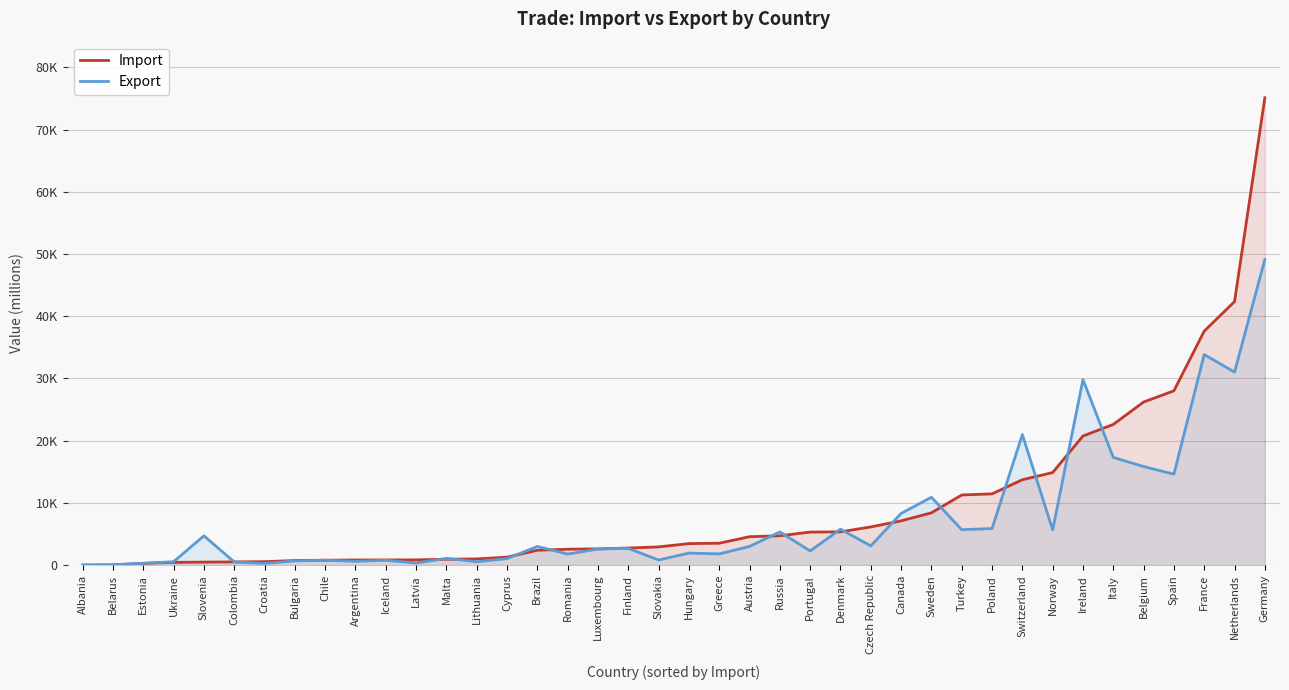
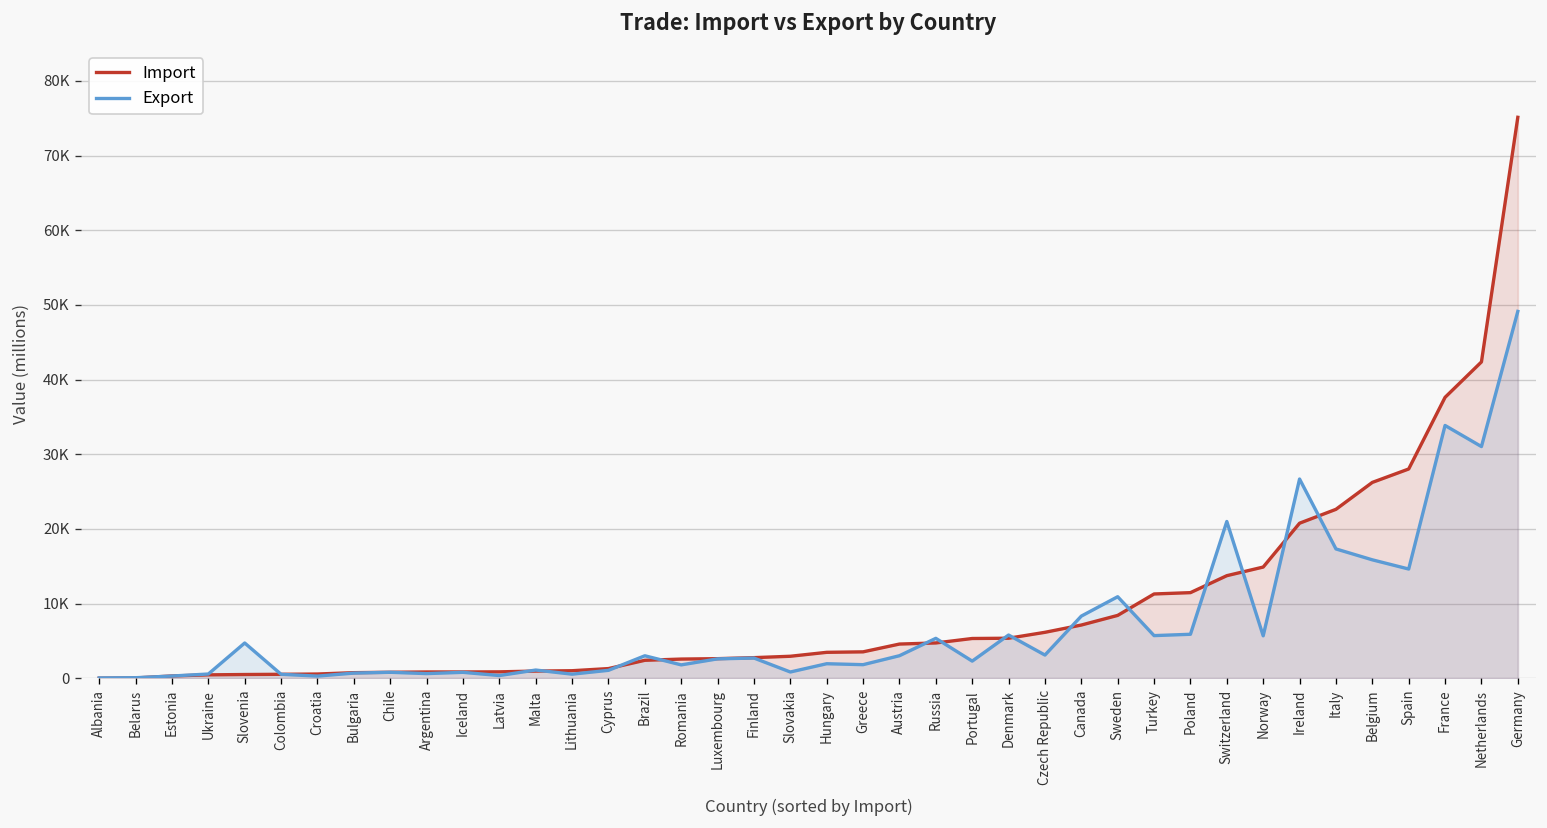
Export, Ireland: 30000 -> 27000
